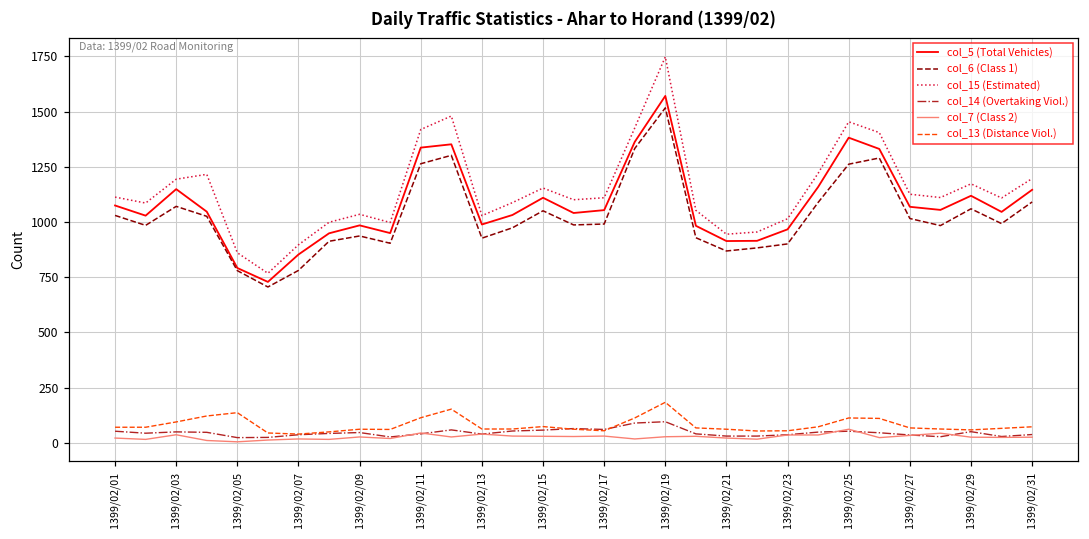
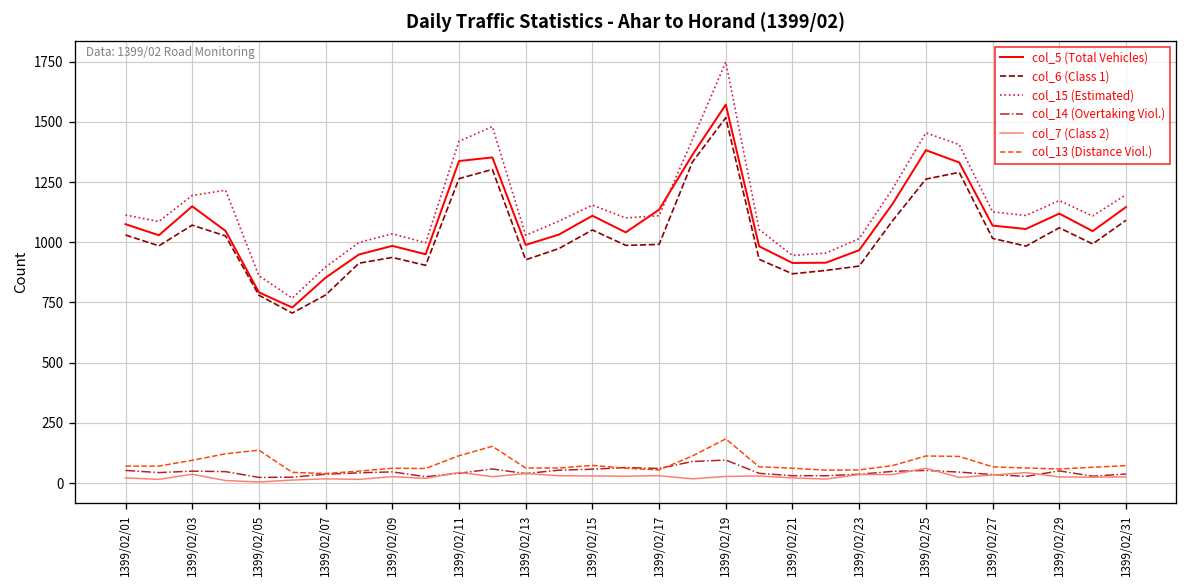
col_5 (Total Vehicles), 1399/02/17: 1050 -> 1140
